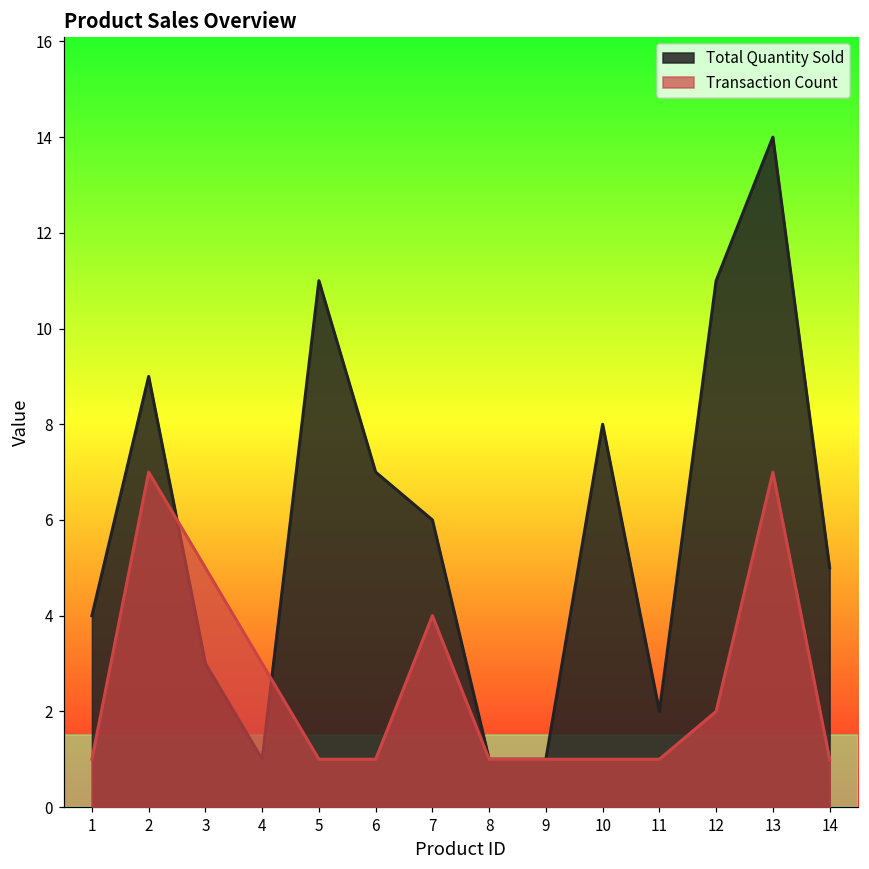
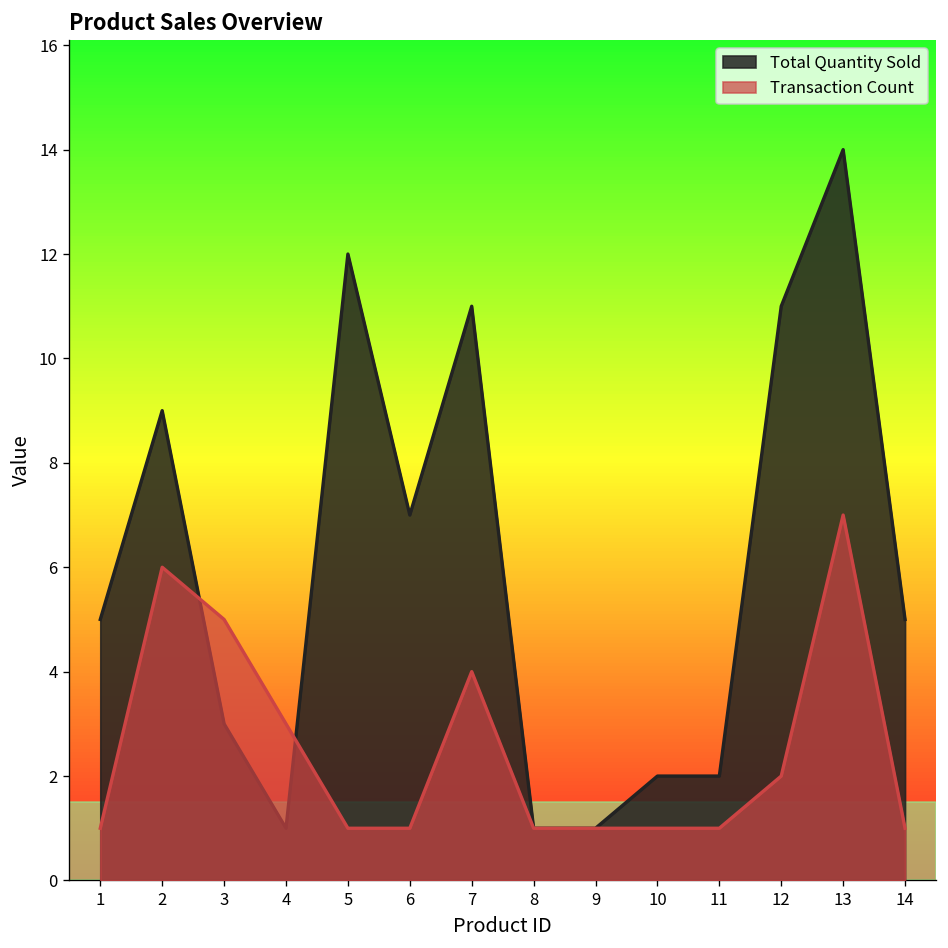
Total Quantity Sold, 1: 4 -> 5
Transaction Count, 2: 7 -> 6
Total Quantity Sold, 5: 11 -> 12
Total Quantity Sold, 7: 6 -> 11
Total Quantity Sold, 10: 8 -> 2
